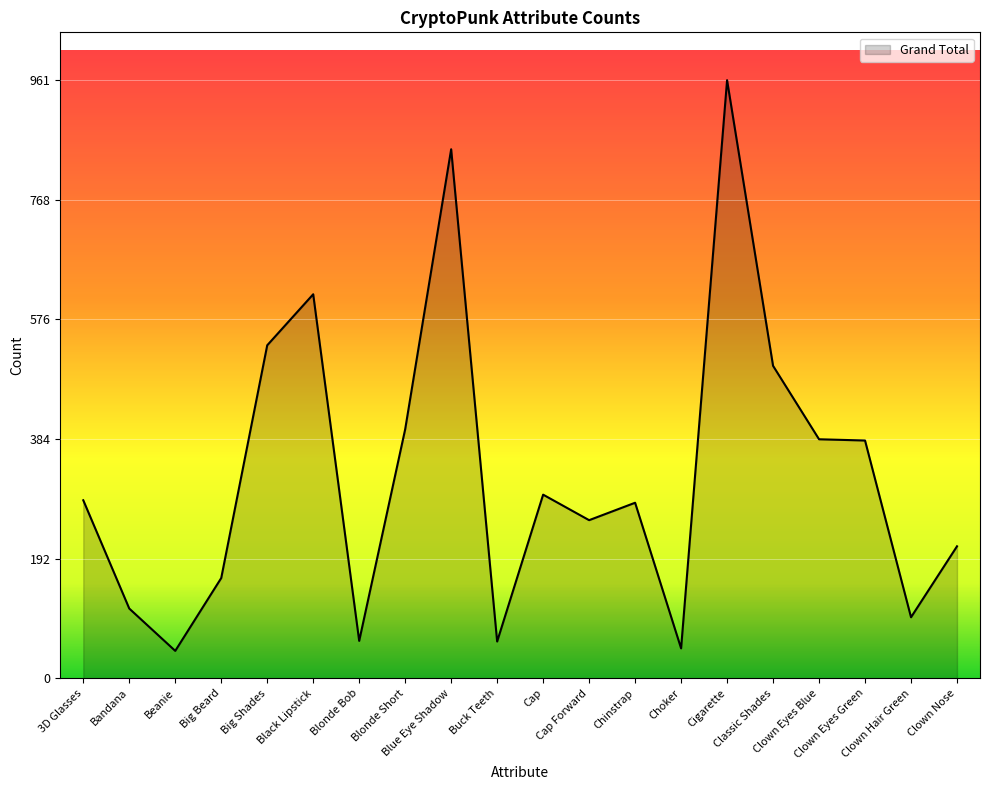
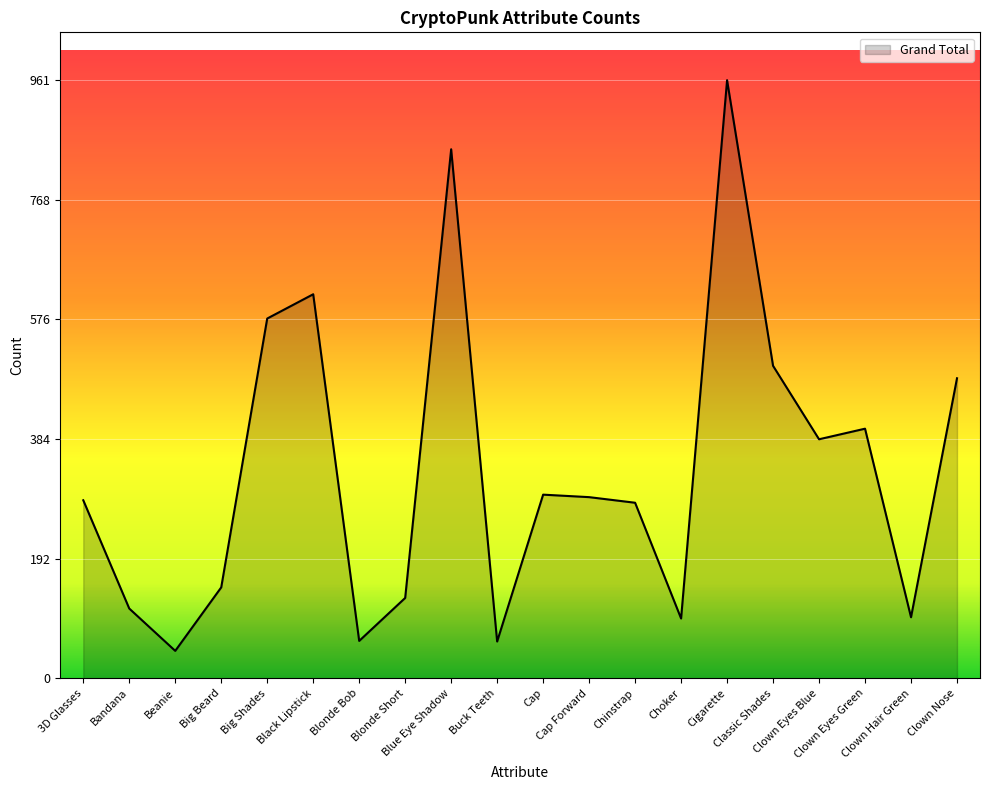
Big Beard: 160 -> 150
Big Shades: 540 -> 580
Blonde Short: 400 -> 130
Cap Forward: 250 -> 290
Choker: 50 -> 100
Clown Eyes Green: 380 -> 400
Clown Nose: 210 -> 480
